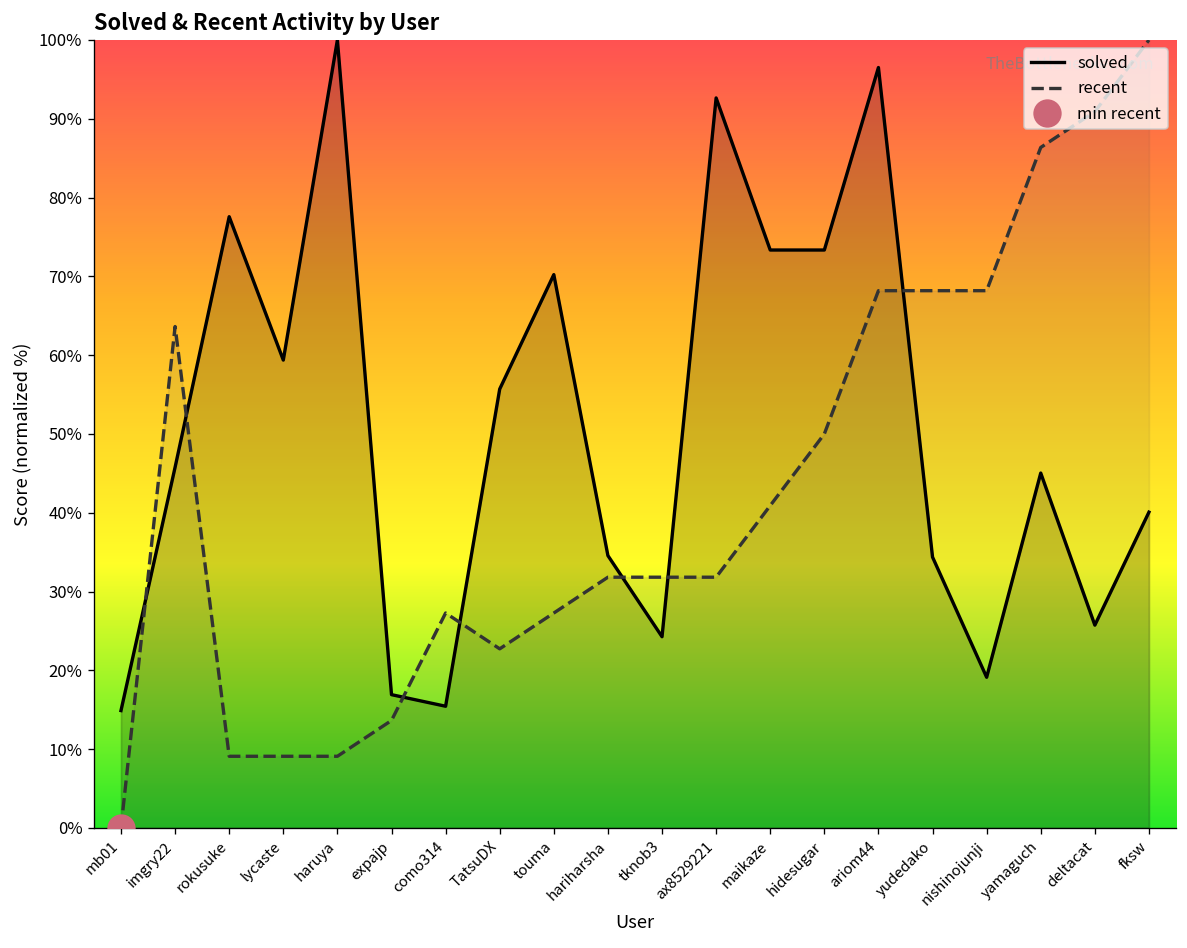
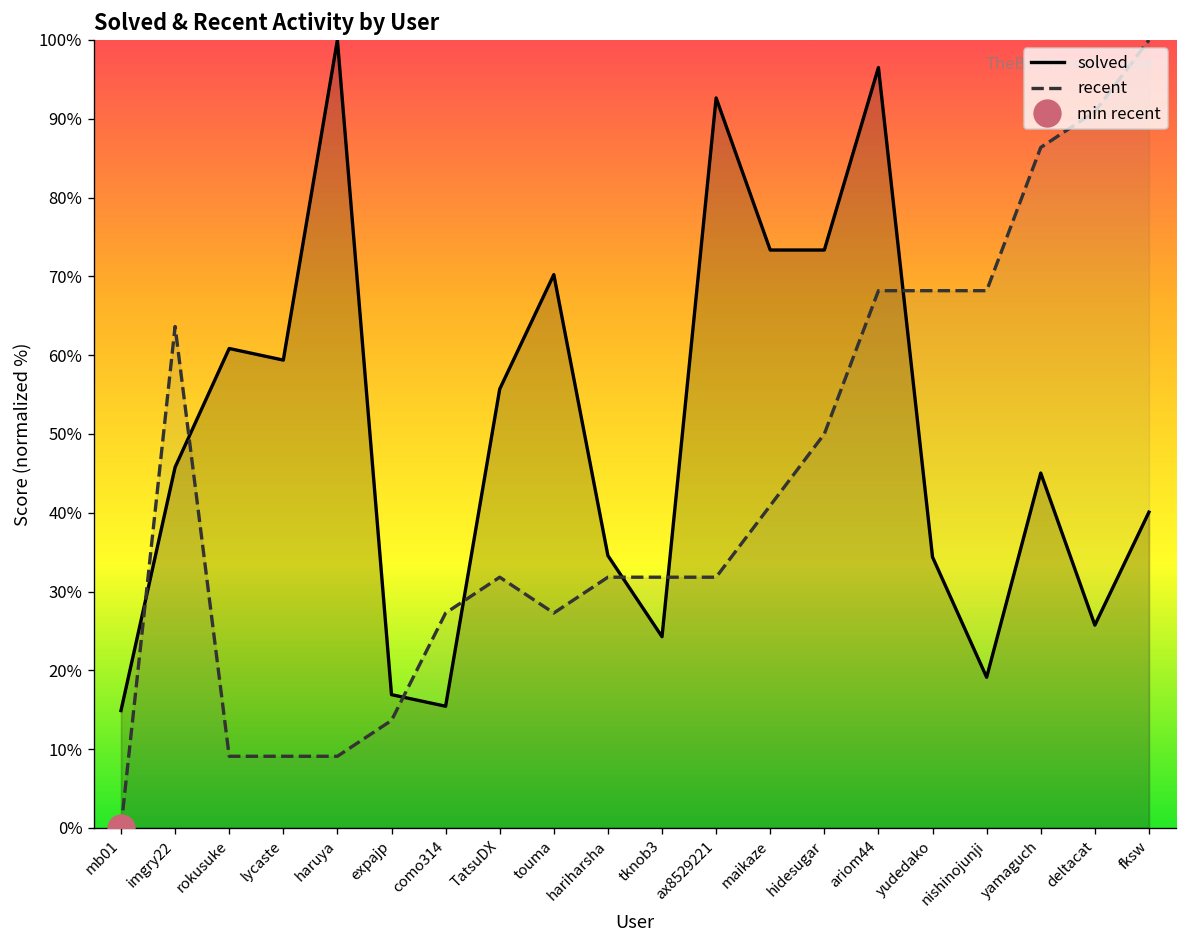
solved, rokusuke: 78% -> 61%
recent, TatsuDX: 23% -> 32%
